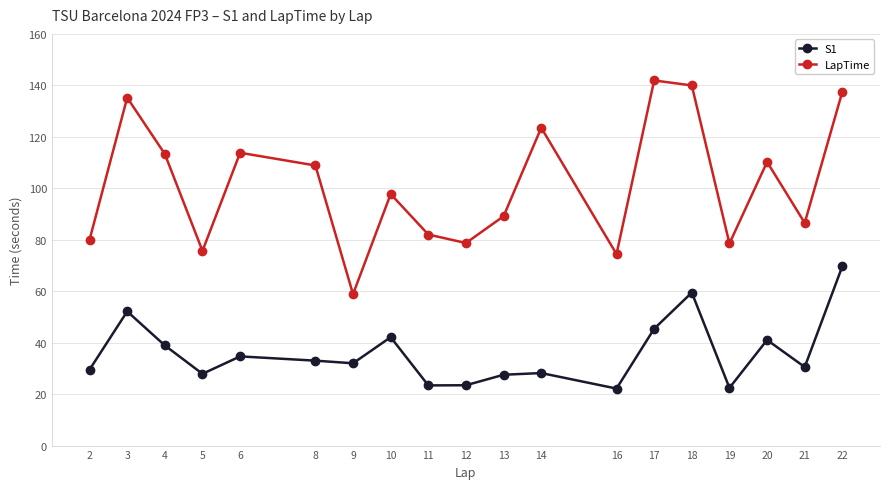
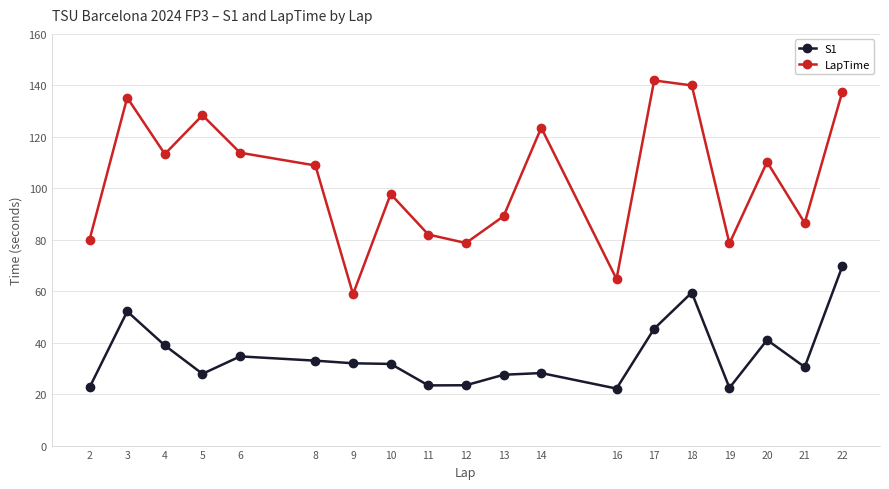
S1, 2: 30 -> 23
LapTime, 5: 76 -> 128
S1, 10: 42 -> 32
LapTime, 16: 74 -> 65
